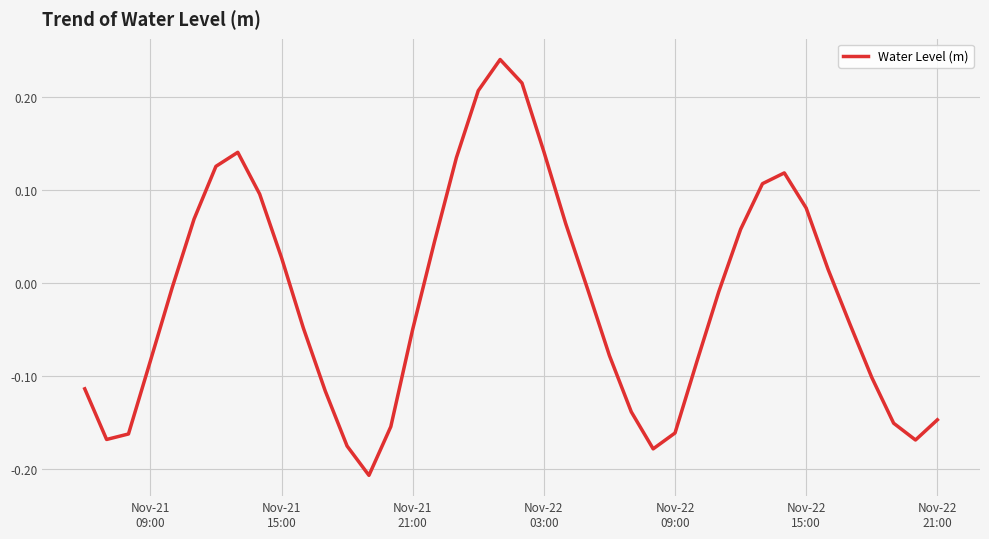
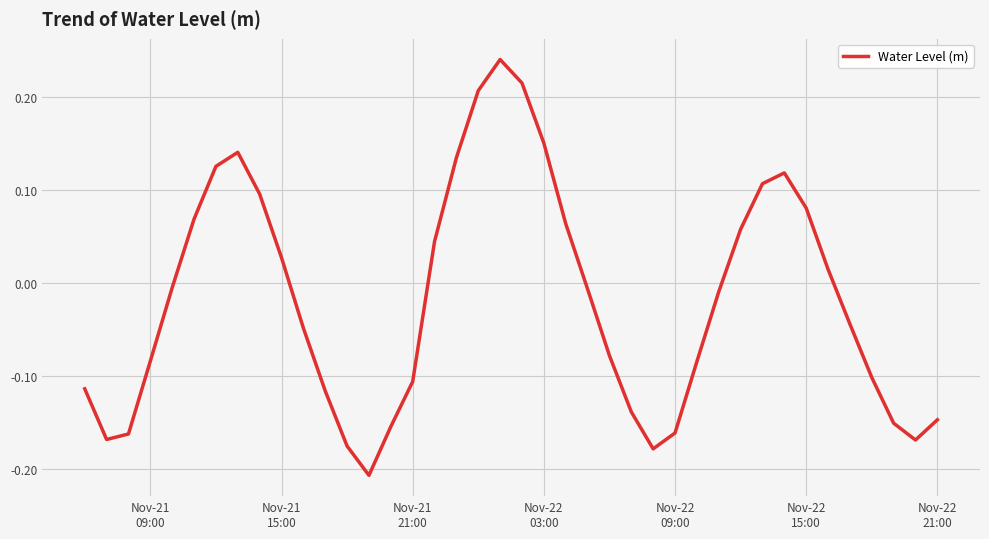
Nov-21 21:00: -0.05 -> -0.11
Nov-22 03:00: 0.14 -> 0.15
